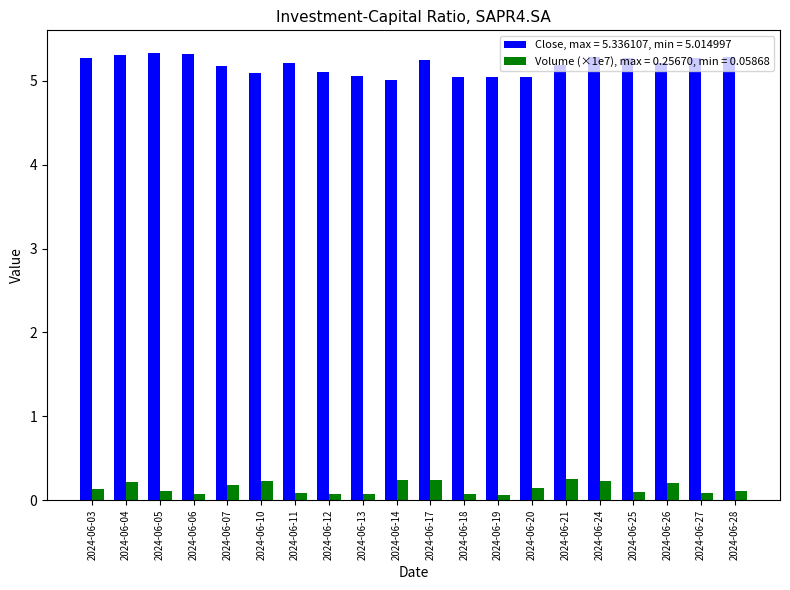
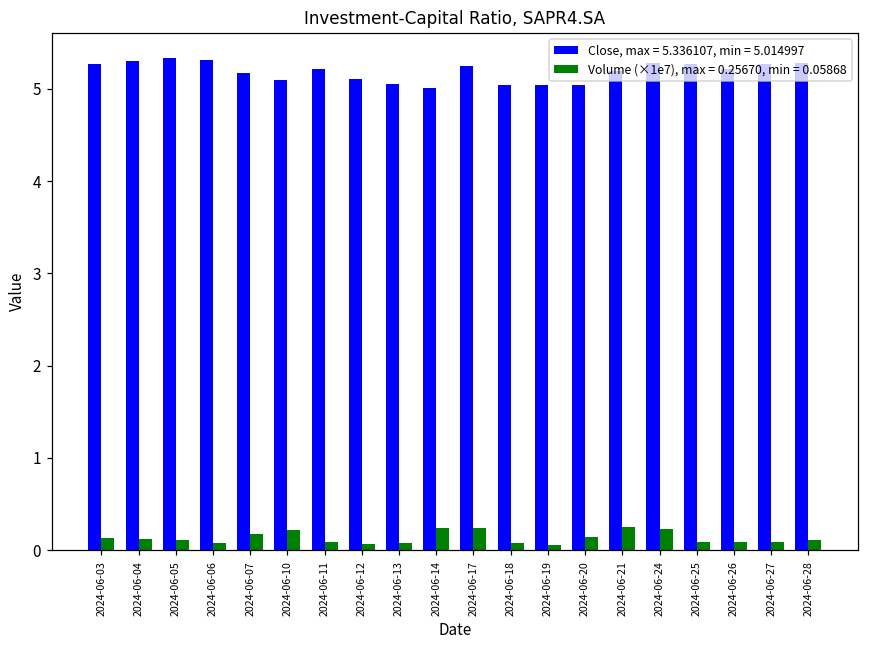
Volume (×1e7), max = 0.25670, min = 0.05868, 2024-06-04: 0.2 -> 0.1
Volume (×1e7), max = 0.25670, min = 0.05868, 2024-06-26: 0.2 -> 0.1
